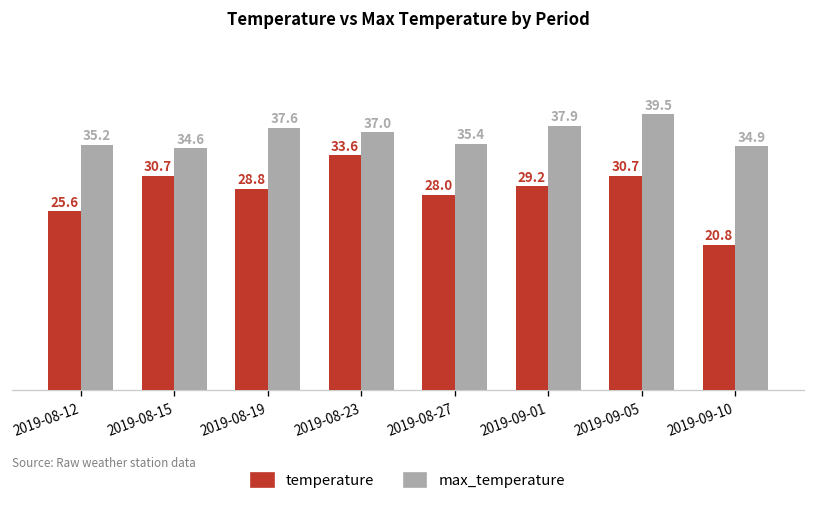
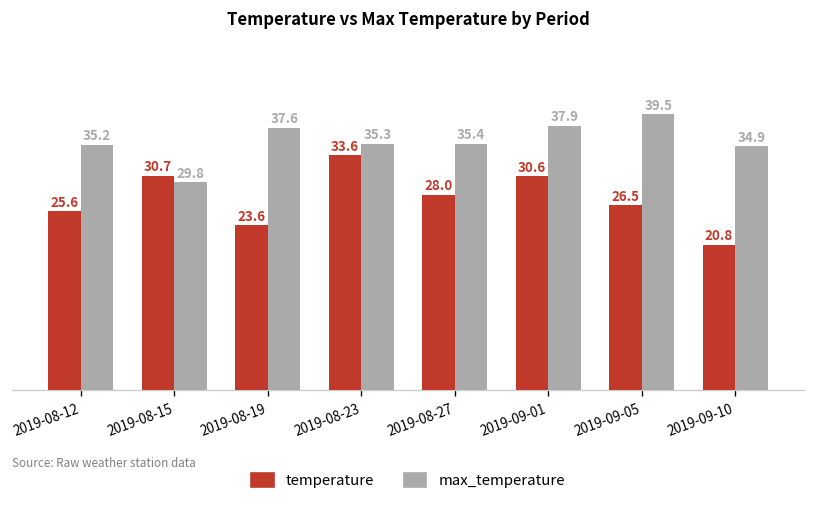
max_temperature, 2019-08-15: 34.6 -> 29.8
temperature, 2019-08-19: 28.8 -> 23.6
max_temperature, 2019-08-23: 37.0 -> 35.3
temperature, 2019-09-01: 29.2 -> 30.6
temperature, 2019-09-05: 30.7 -> 26.5
